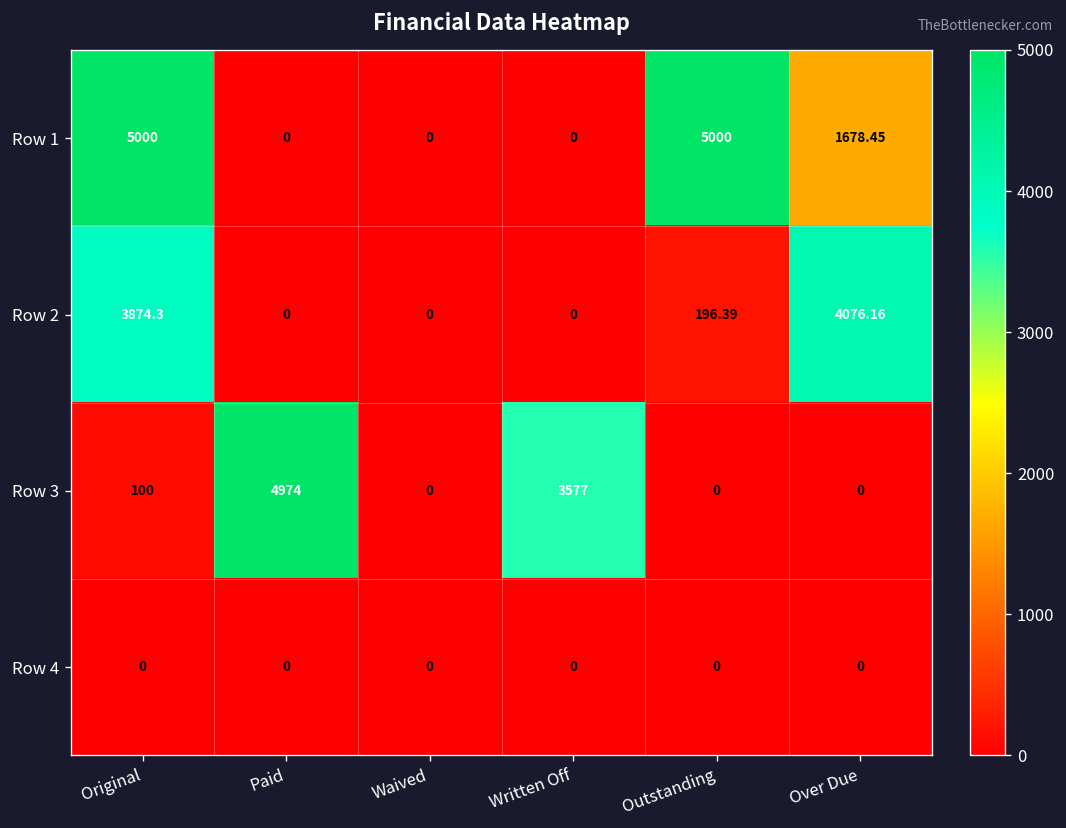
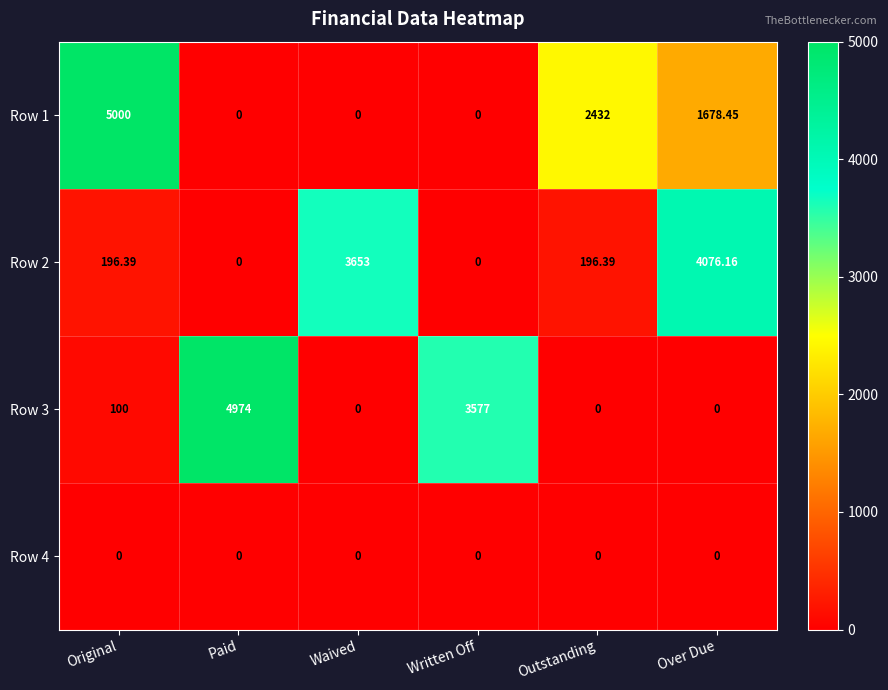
Row 1, Outstanding: 5000 -> 2432
Row 2, Original: 3874.3 -> 196.39
Row 2, Waived: 0 -> 3653
